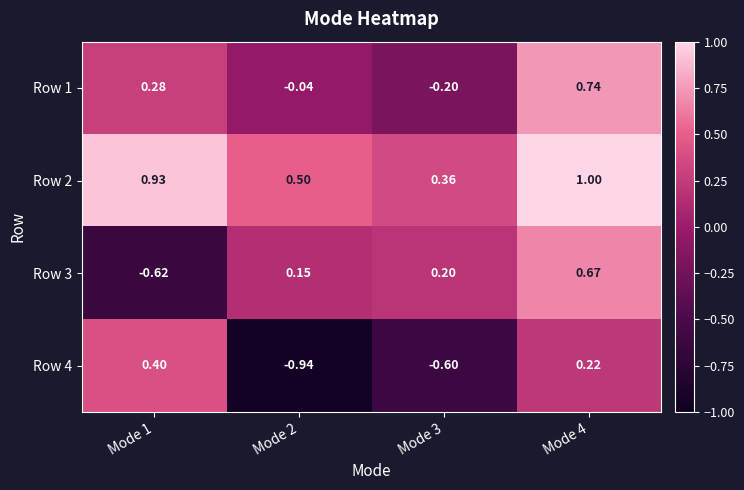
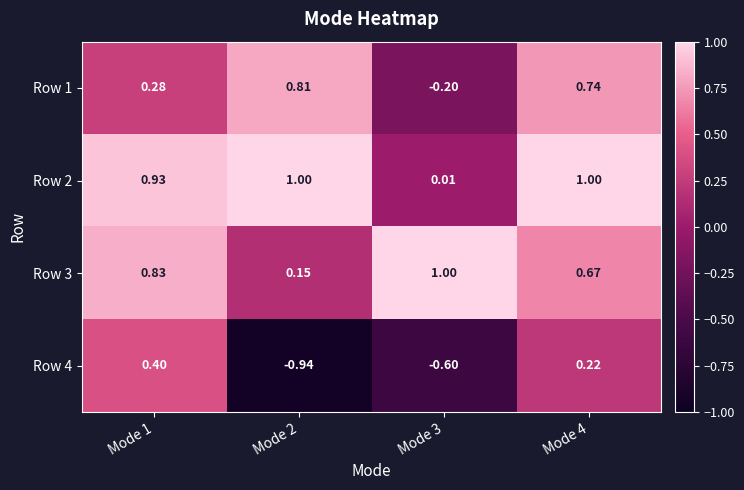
Row 1, Mode 2: -0.04 -> 0.81
Row 2, Mode 2: 0.50 -> 1.00
Row 2, Mode 3: 0.36 -> 0.01
Row 3, Mode 1: -0.62 -> 0.83
Row 3, Mode 3: 0.20 -> 1.00
